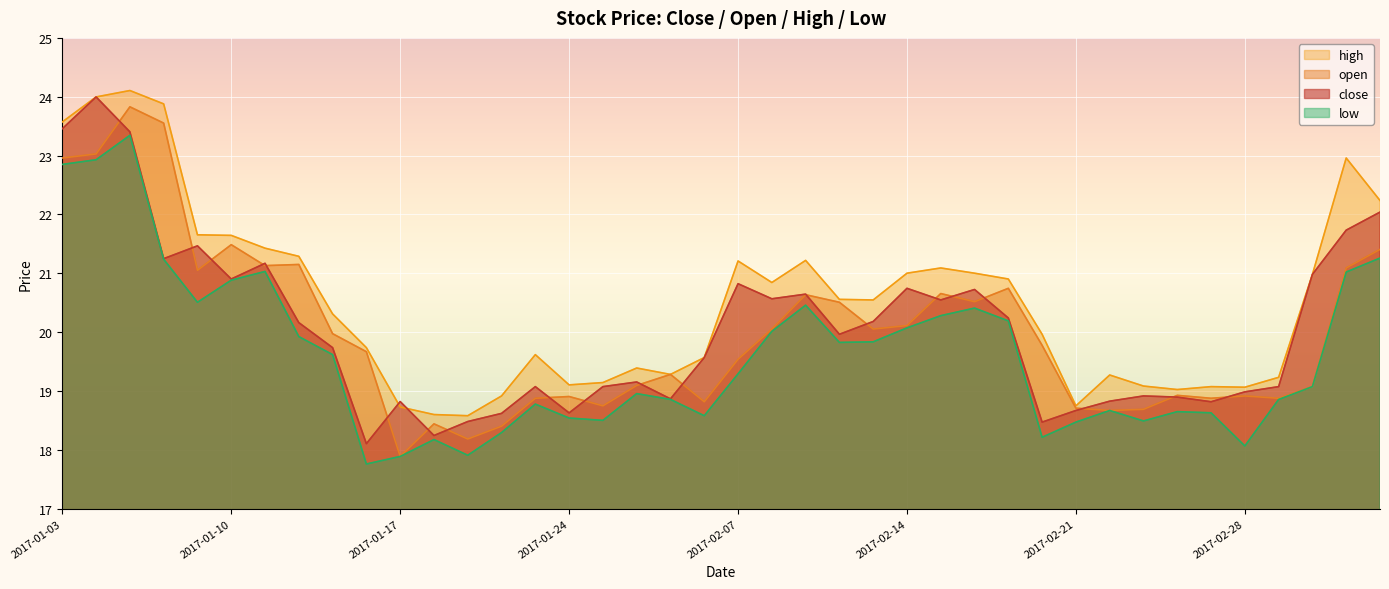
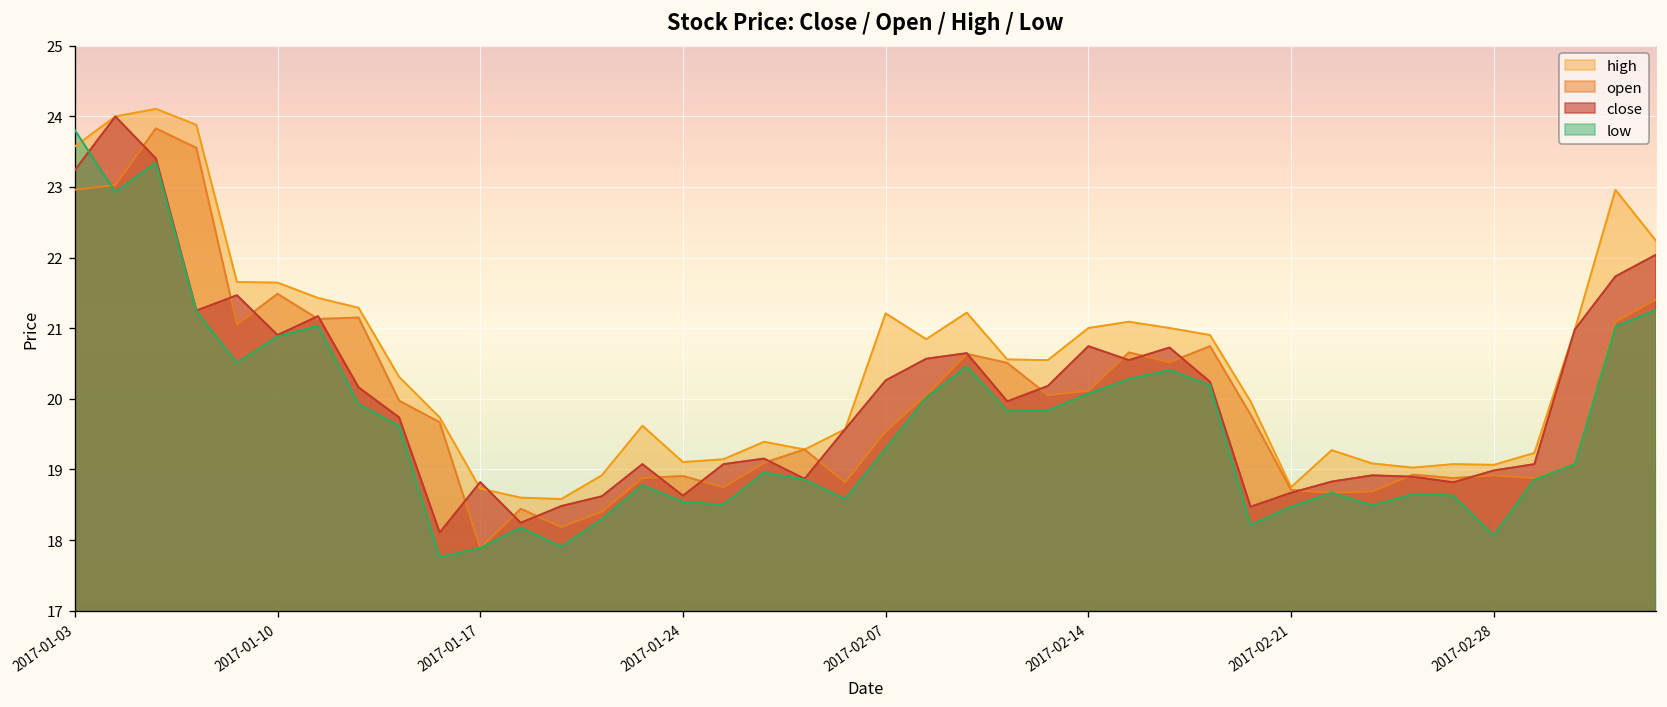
close, 2017-01-03: 23.5 -> 23.2
low, 2017-01-03: 22.9 -> 23.8
close, 2017-02-07: 20.8 -> 20.3
